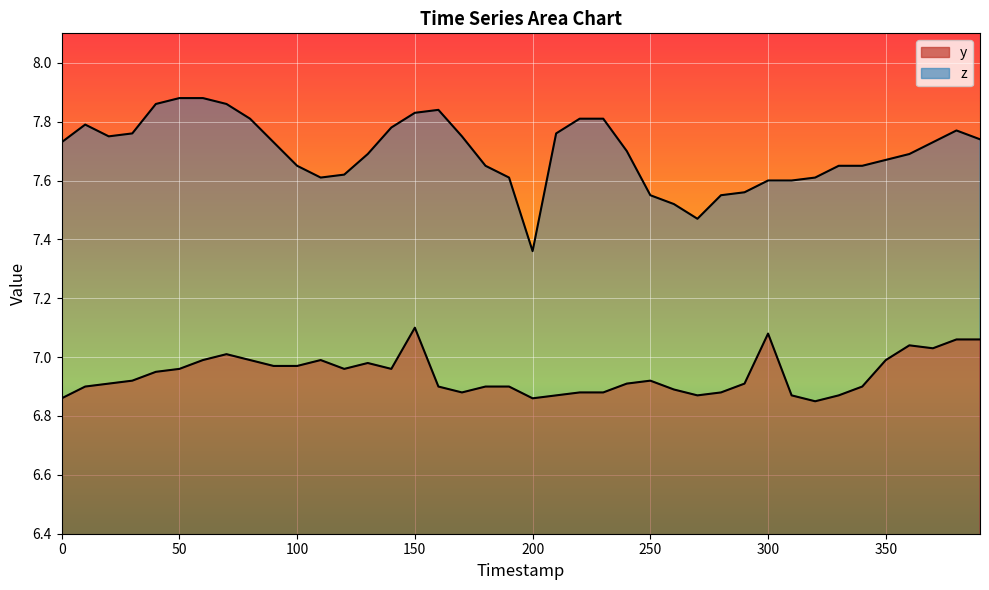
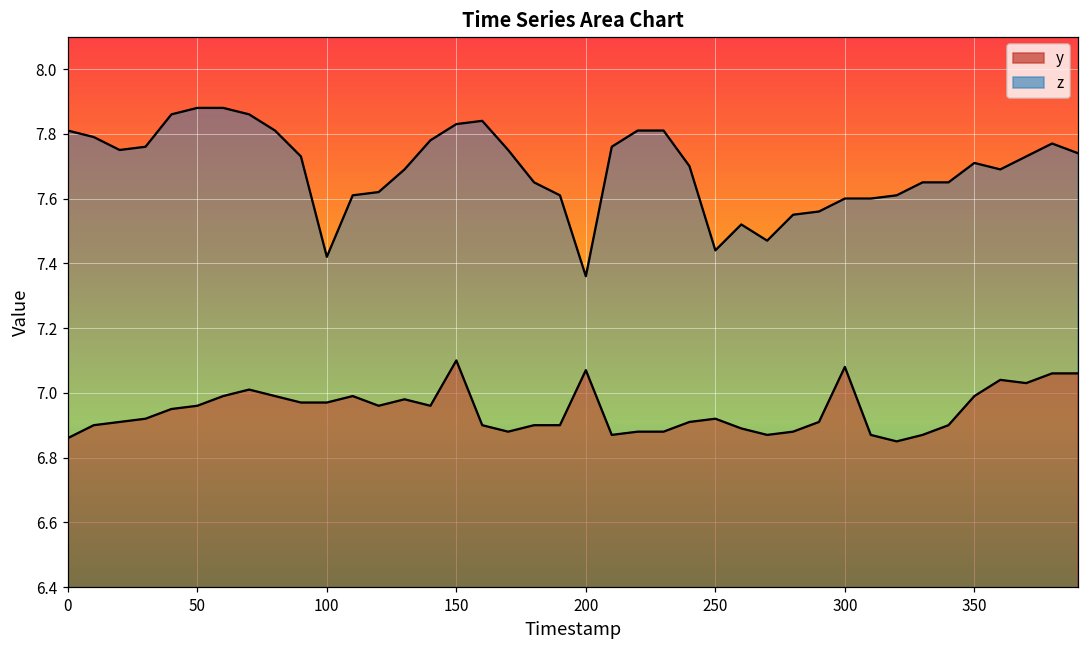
z, 0: 7.73 -> 7.81
z, 100: 7.65 -> 7.42
y, 200: 6.86 -> 7.07
z, 250: 7.55 -> 7.44
z, 350: 7.67 -> 7.71
